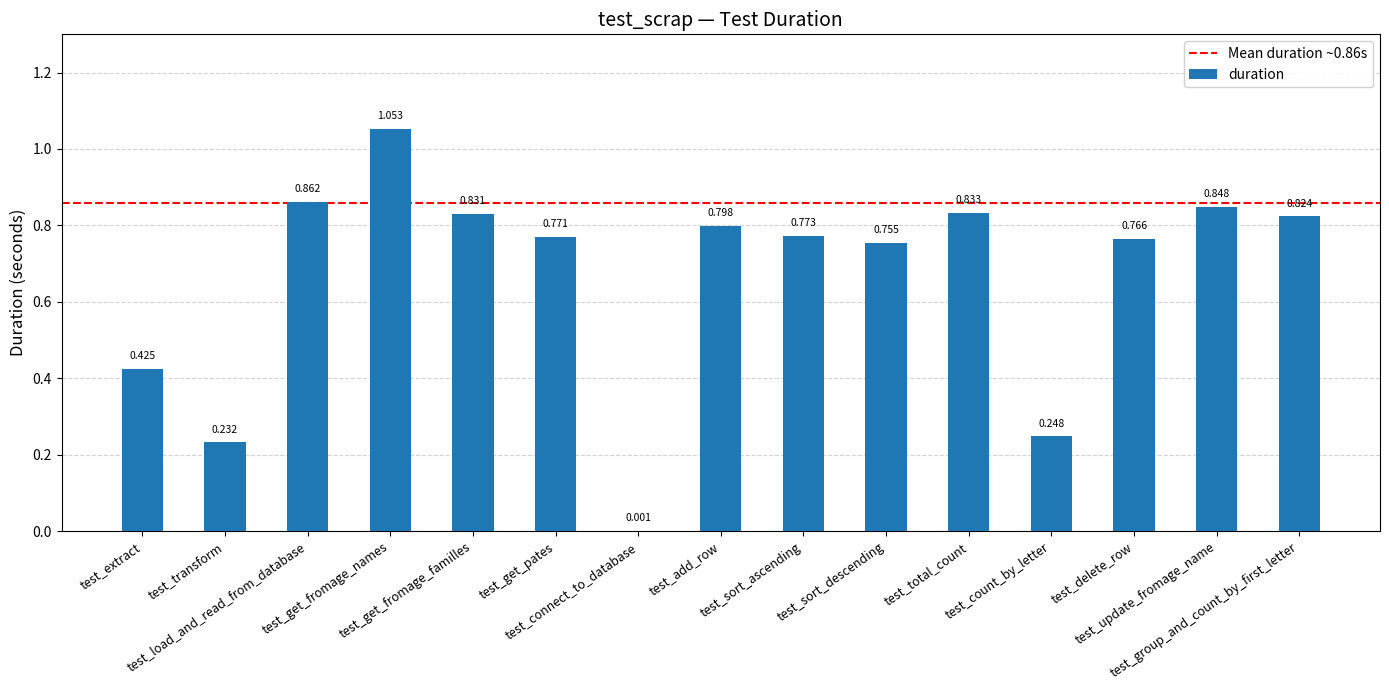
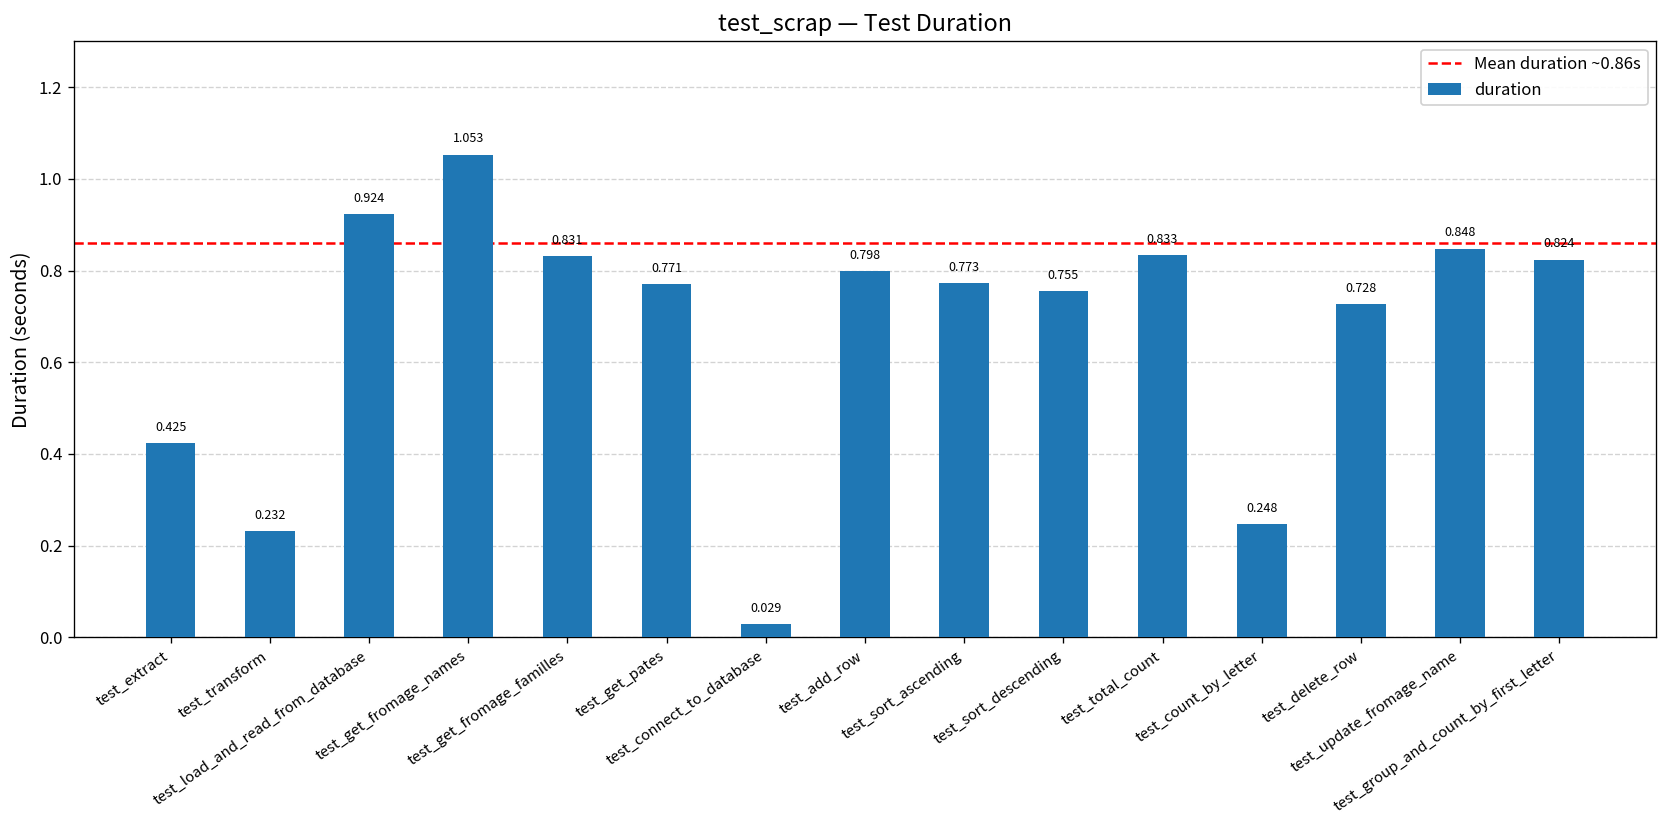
test_load_and_read_from_database: 0.862 -> 0.924
test_connect_to_database: 0.001 -> 0.029
test_delete_row: 0.766 -> 0.728
